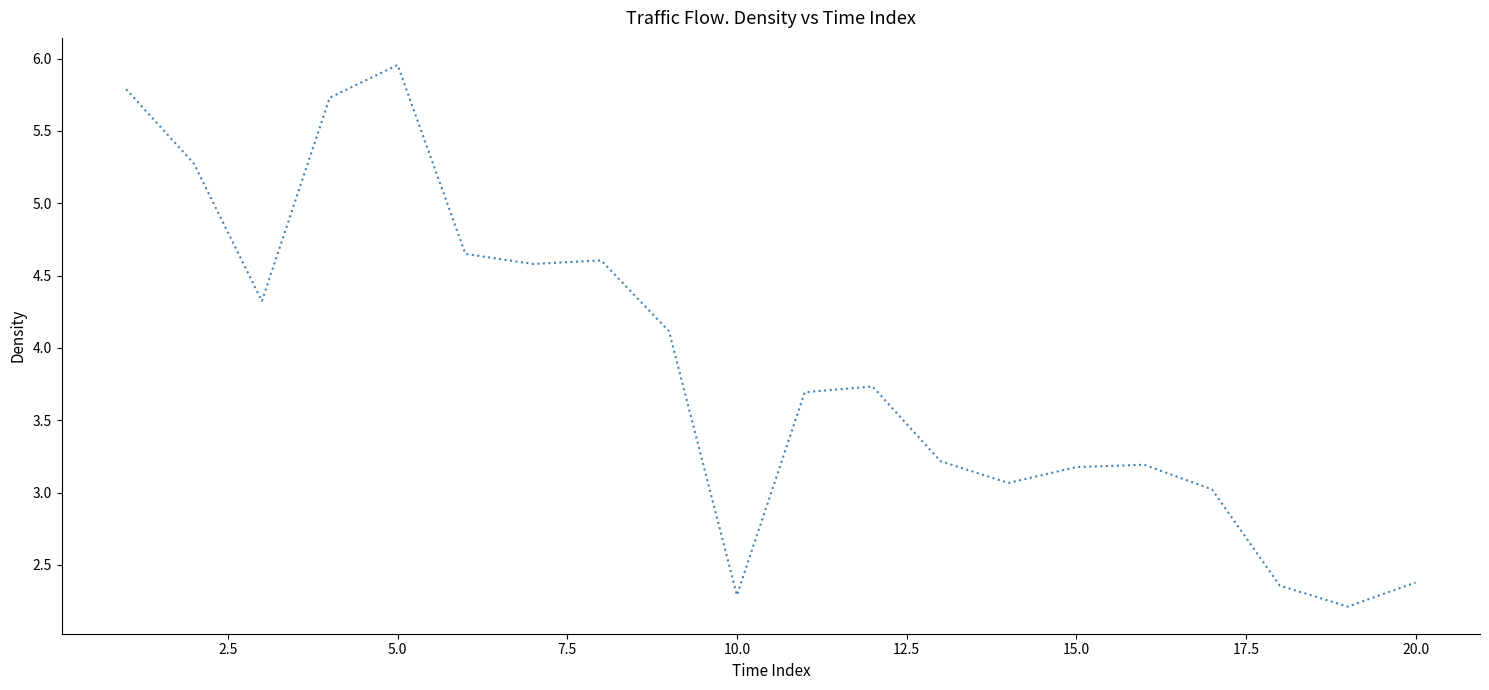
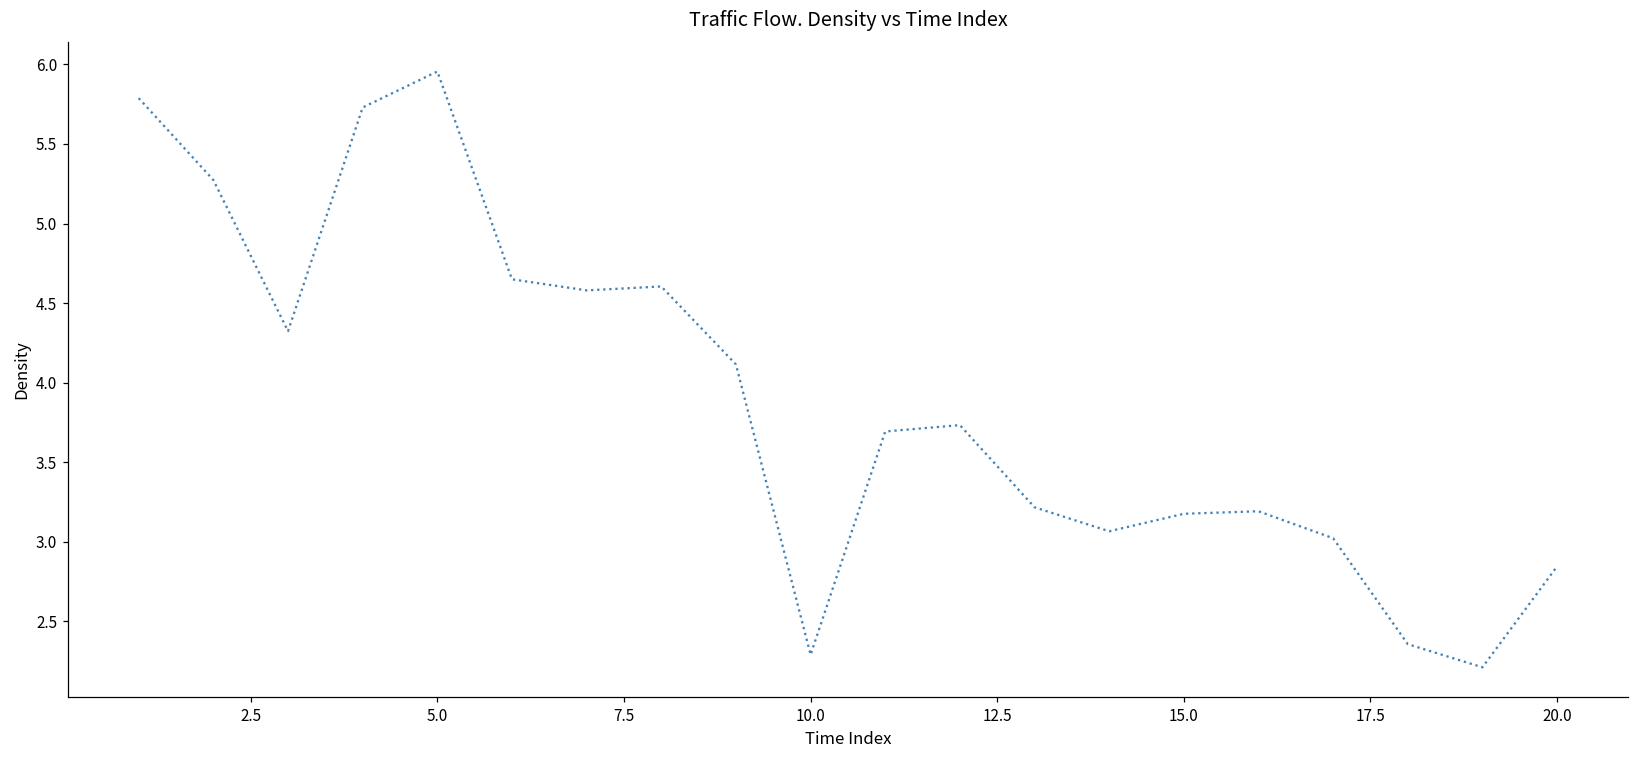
20.0: 2.38 -> 2.85
